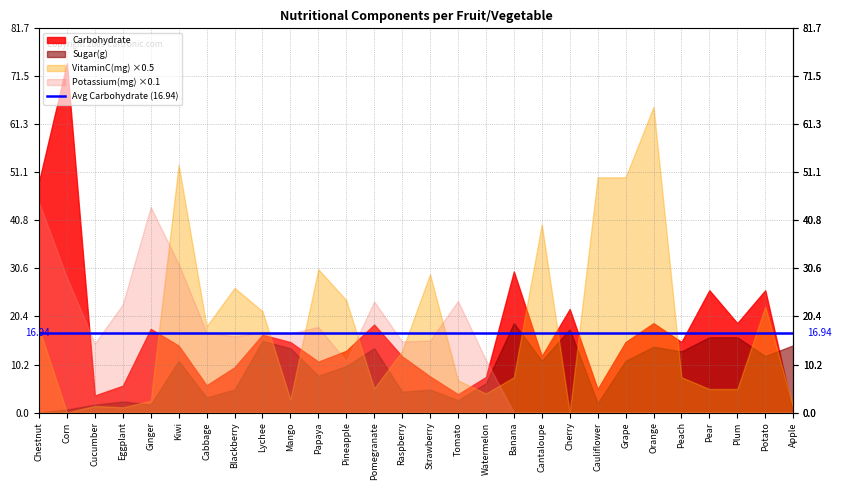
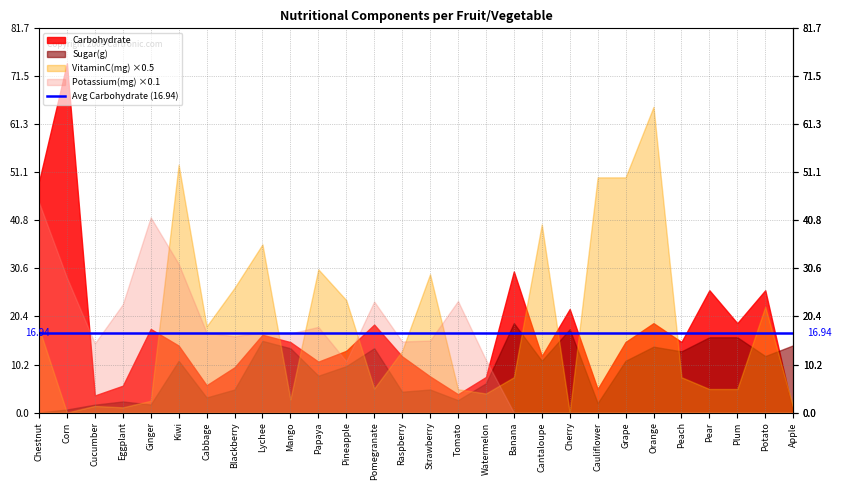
Potassium(mg) ×0.1, Ginger: 44 -> 42
VitaminC(mg) ×0.5, Lychee: 22 -> 36
VitaminC(mg) ×0.5, Tomato: 7 -> 5
